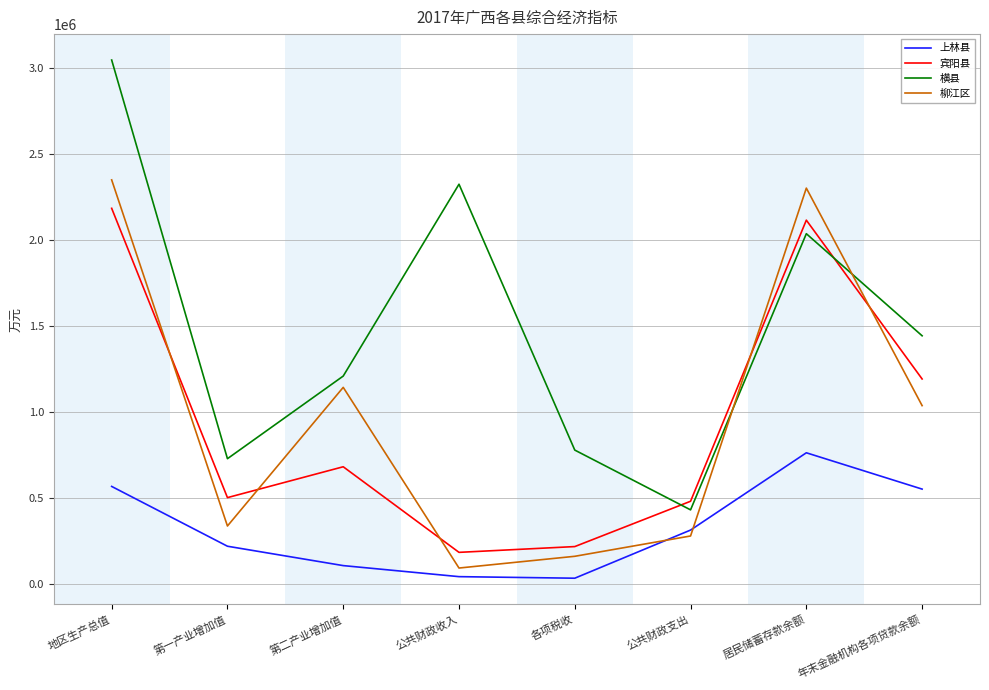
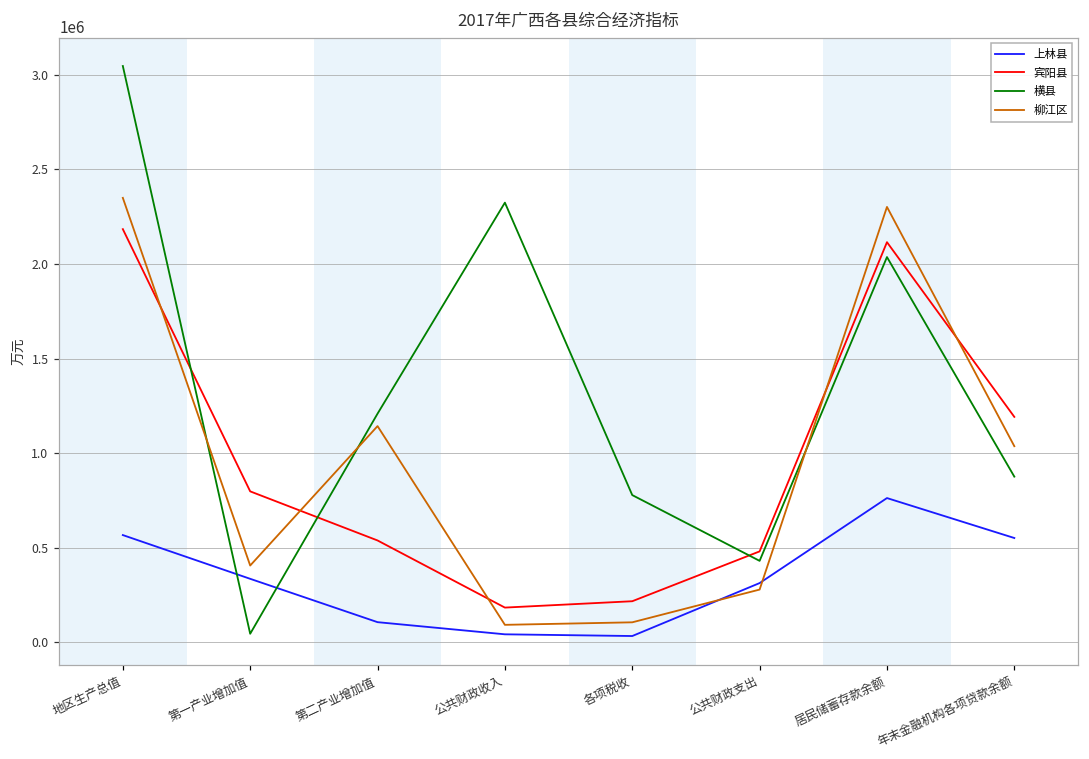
上林县, 第一产业增加值: 220000 -> 340000
宾阳县, 第一产业增加值: 500000 -> 800000
横县, 第一产业增加值: 730000 -> 50000
柳江区, 第一产业增加值: 340000 -> 410000
宾阳县, 第二产业增加值: 680000 -> 540000
柳江区, 各项税收: 160000 -> 110000
横县, 年末金融机构各项贷款余额: 1440000 -> 880000
